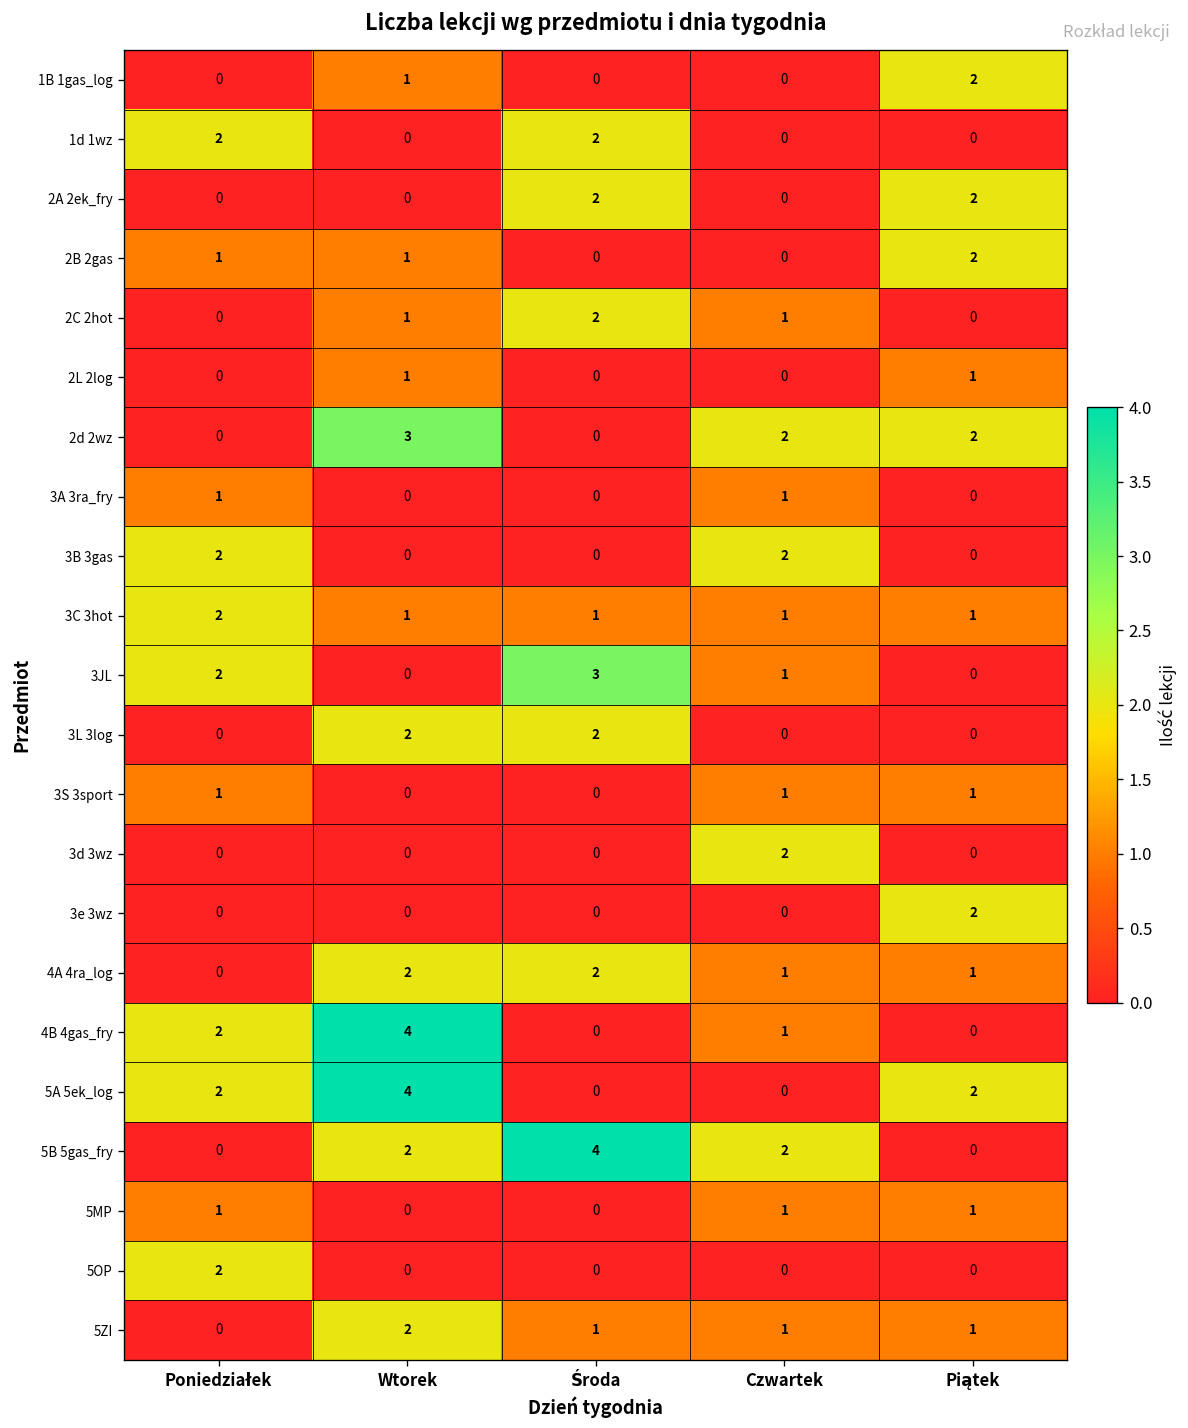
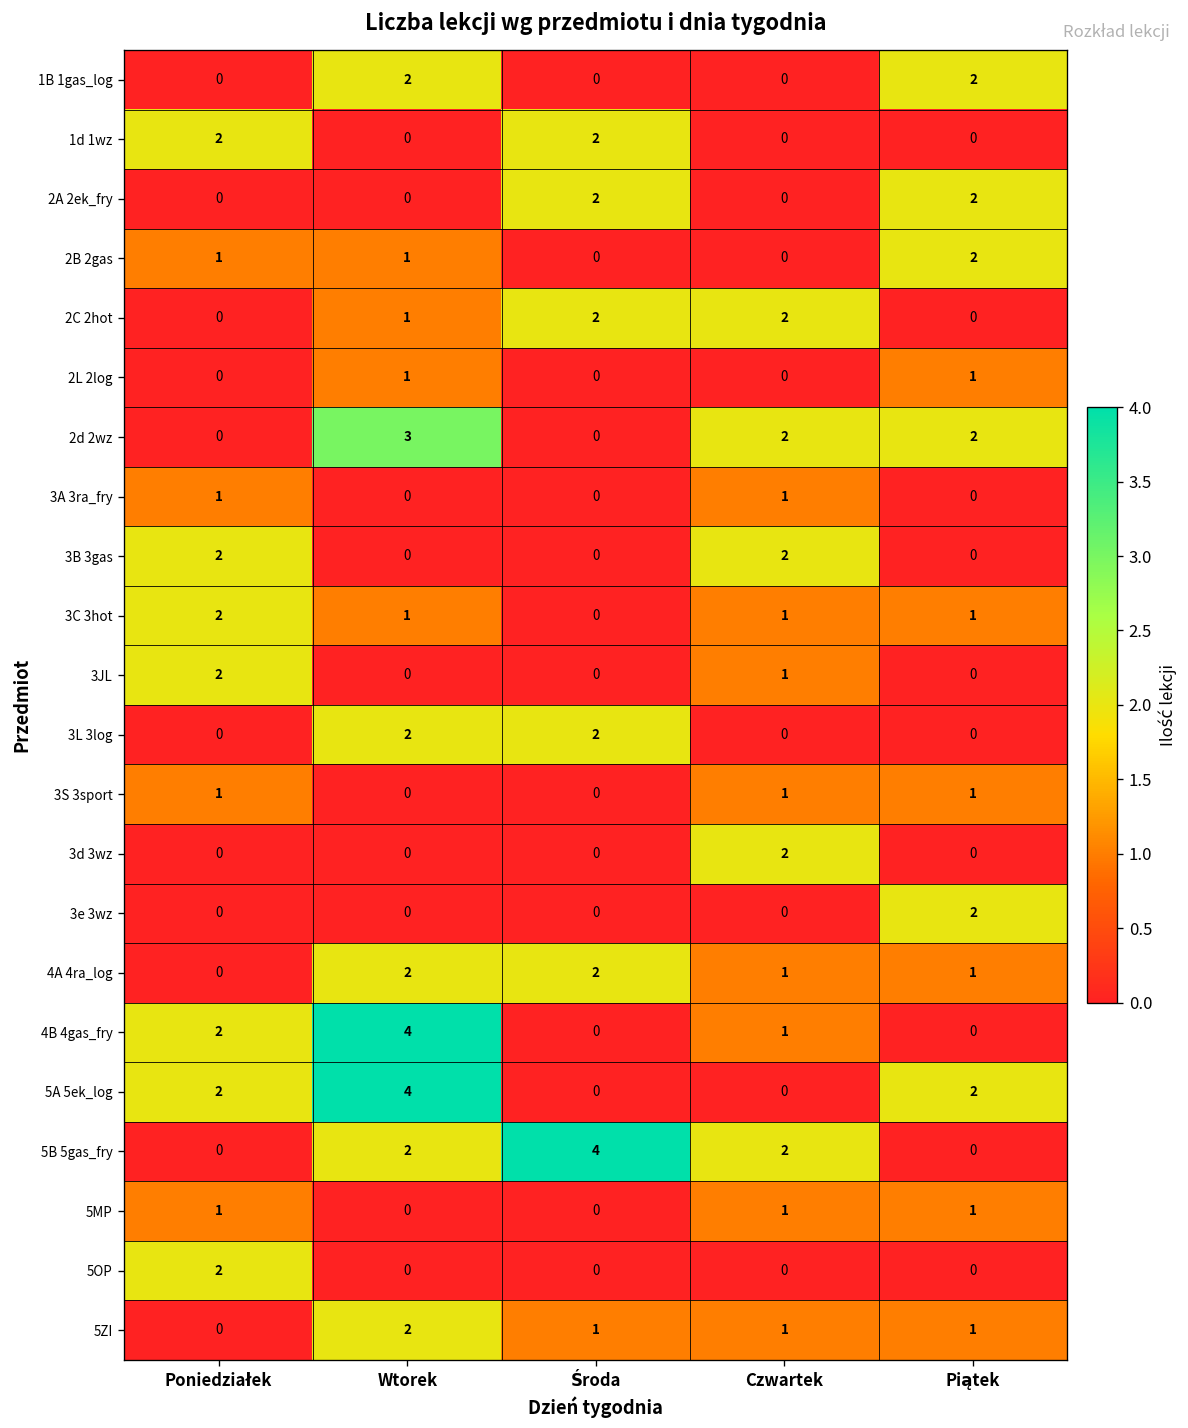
1B 1gas_log, Wtorek: 1 -> 2
2C 2hot, Czwartek: 1 -> 2
3C 3hot, Środa: 1 -> 0
3JL, Środa: 3 -> 0
